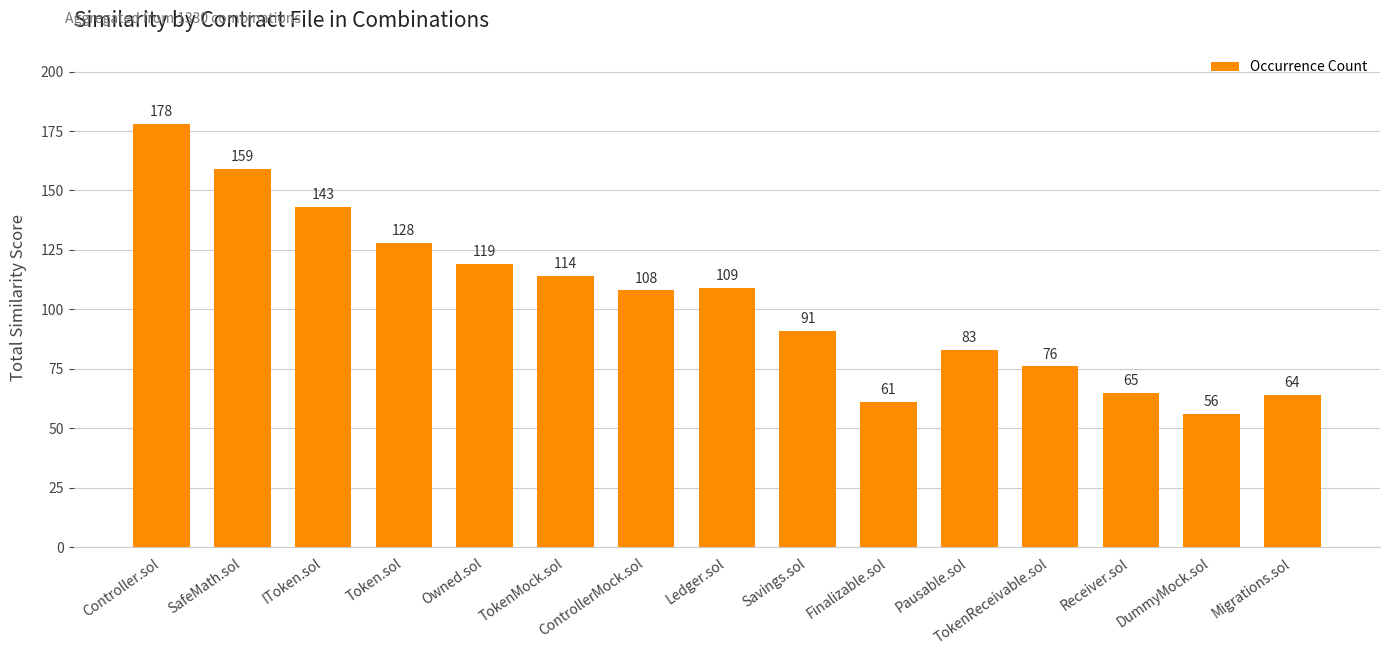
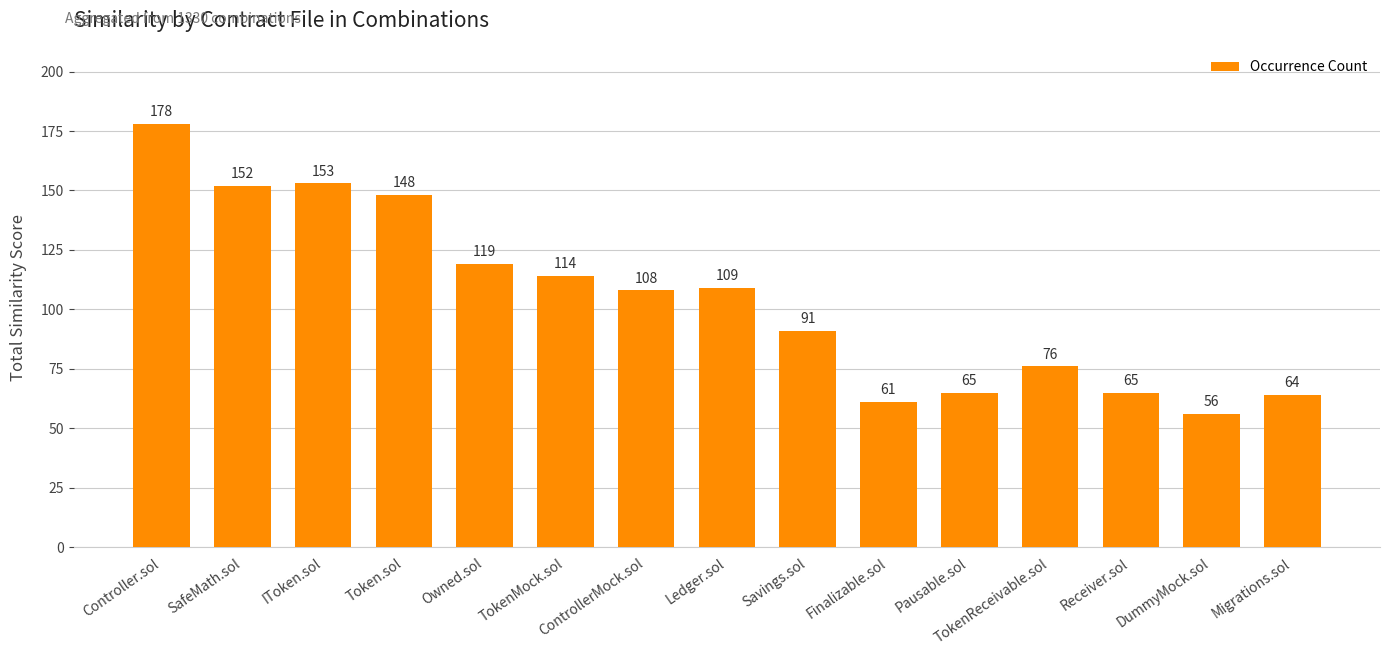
SafeMath.sol: 159 -> 152
IToken.sol: 143 -> 153
Token.sol: 128 -> 148
Pausable.sol: 83 -> 65
